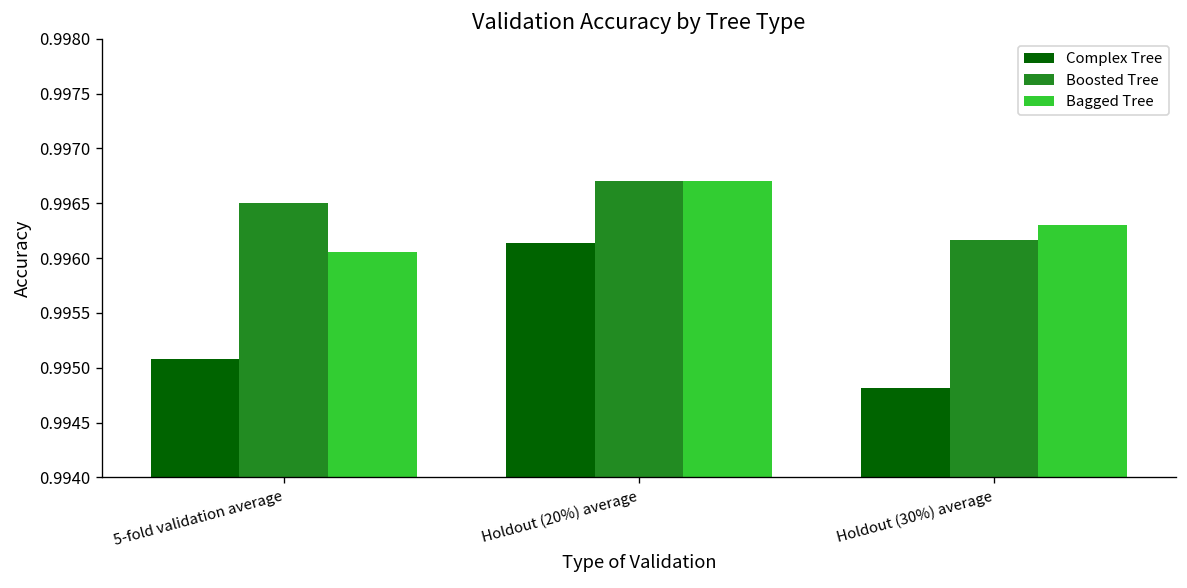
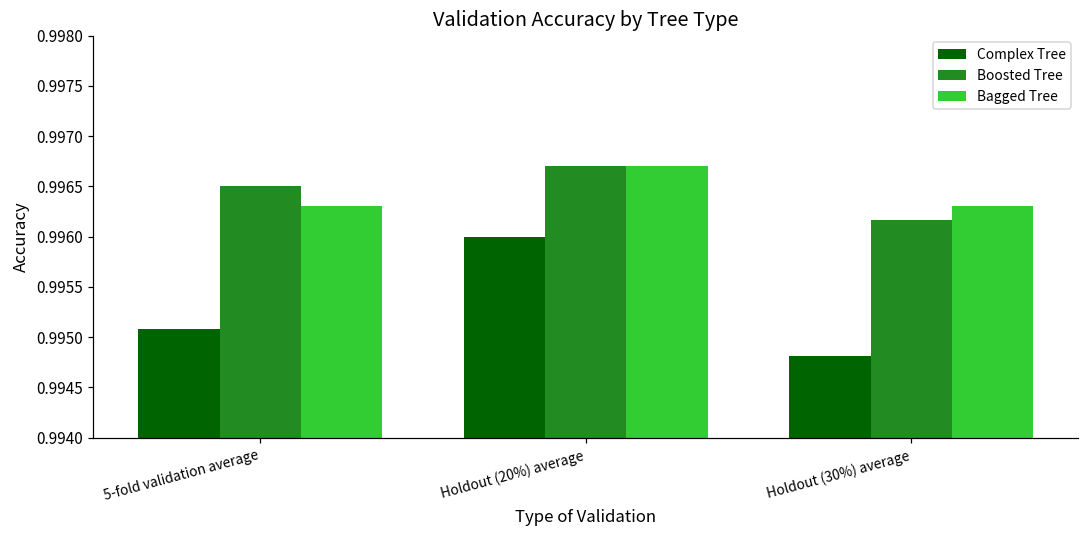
Bagged Tree, 5-fold validation average: 0.9961 -> 0.9963
Complex Tree, Holdout (20%) average: 0.9961 -> 0.9960
